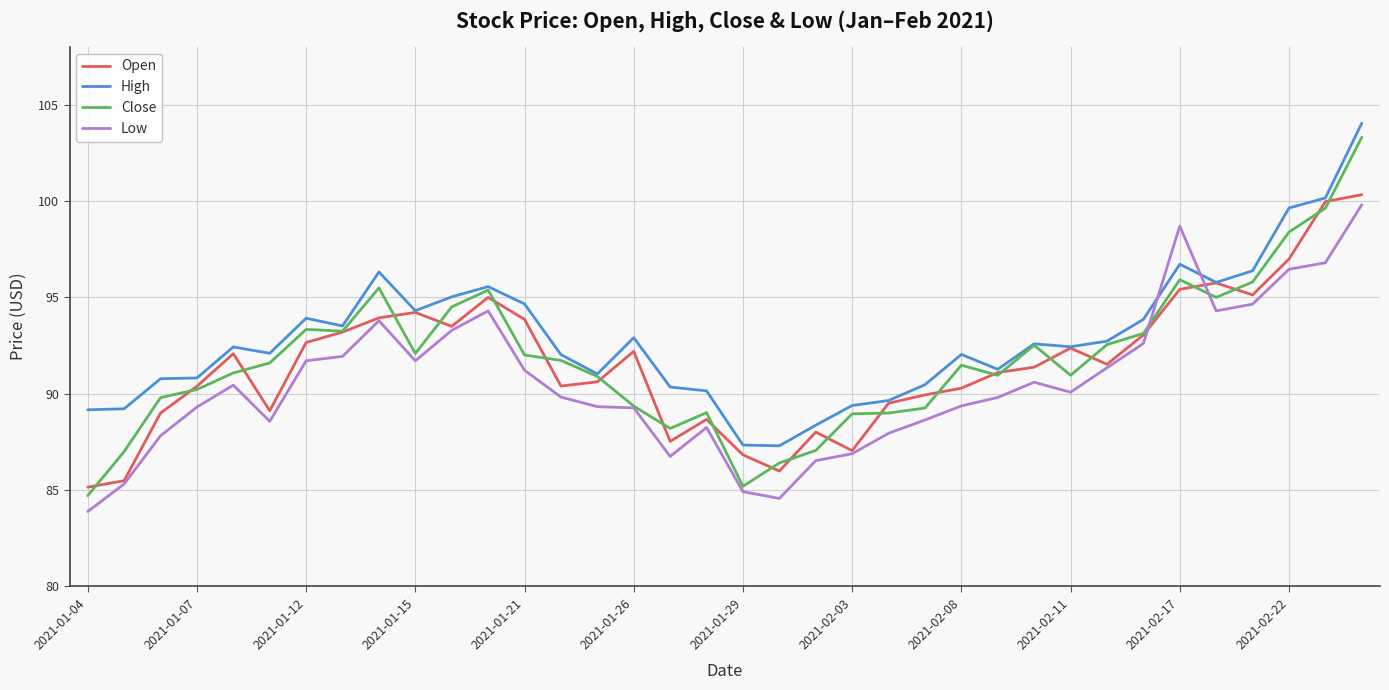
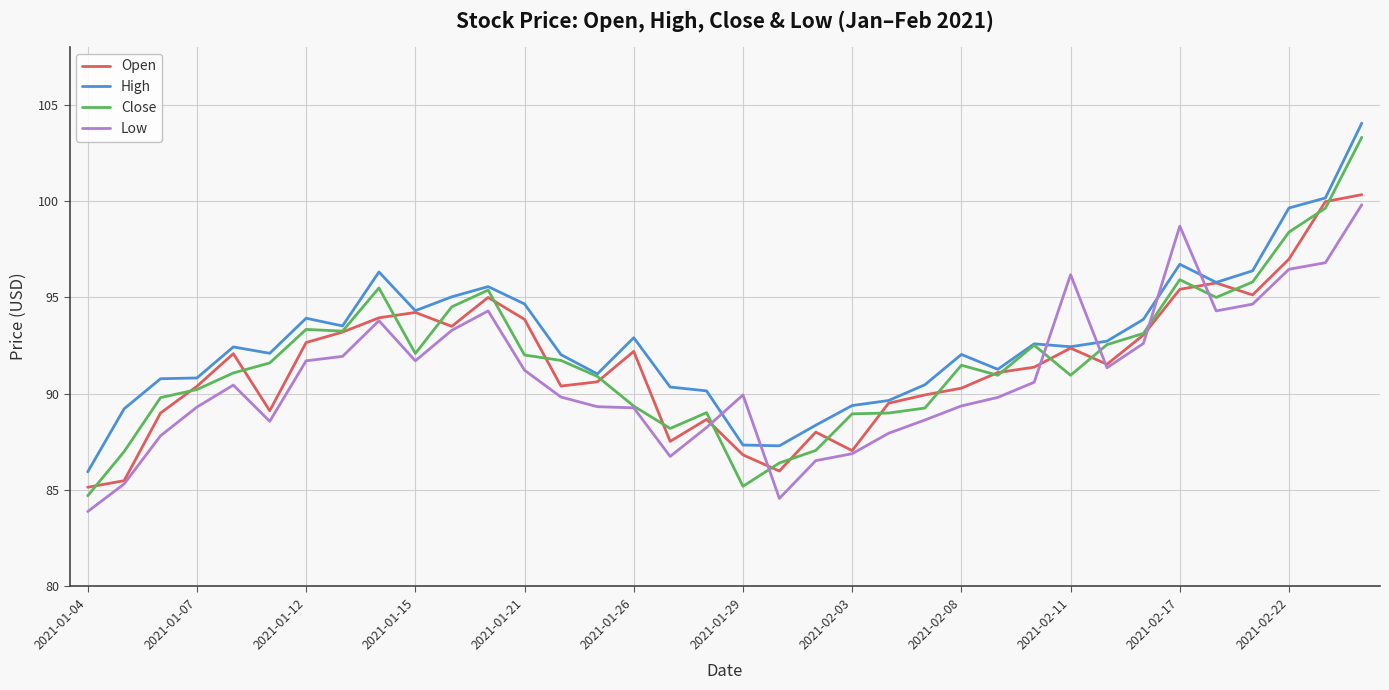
High, 2021-01-04: 89.2 -> 86.0
Low, 2021-01-29: 84.9 -> 89.9
Low, 2021-02-11: 90.1 -> 96.2
